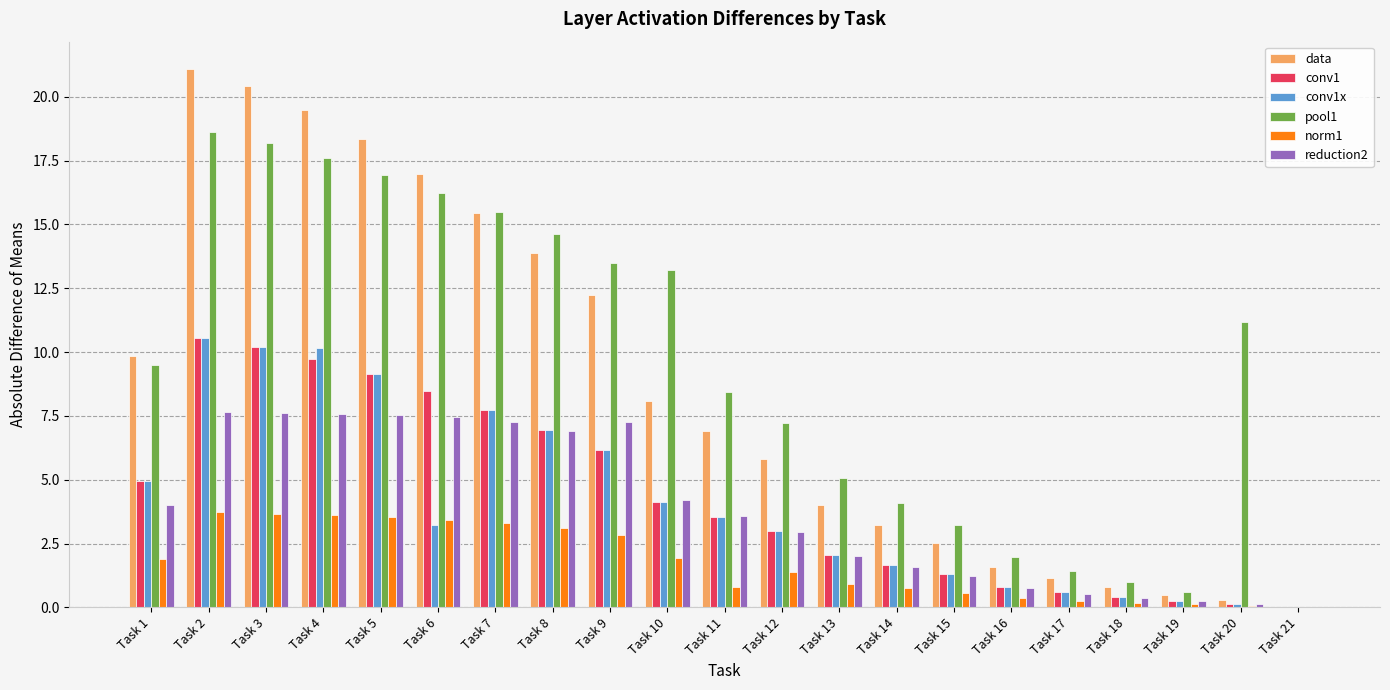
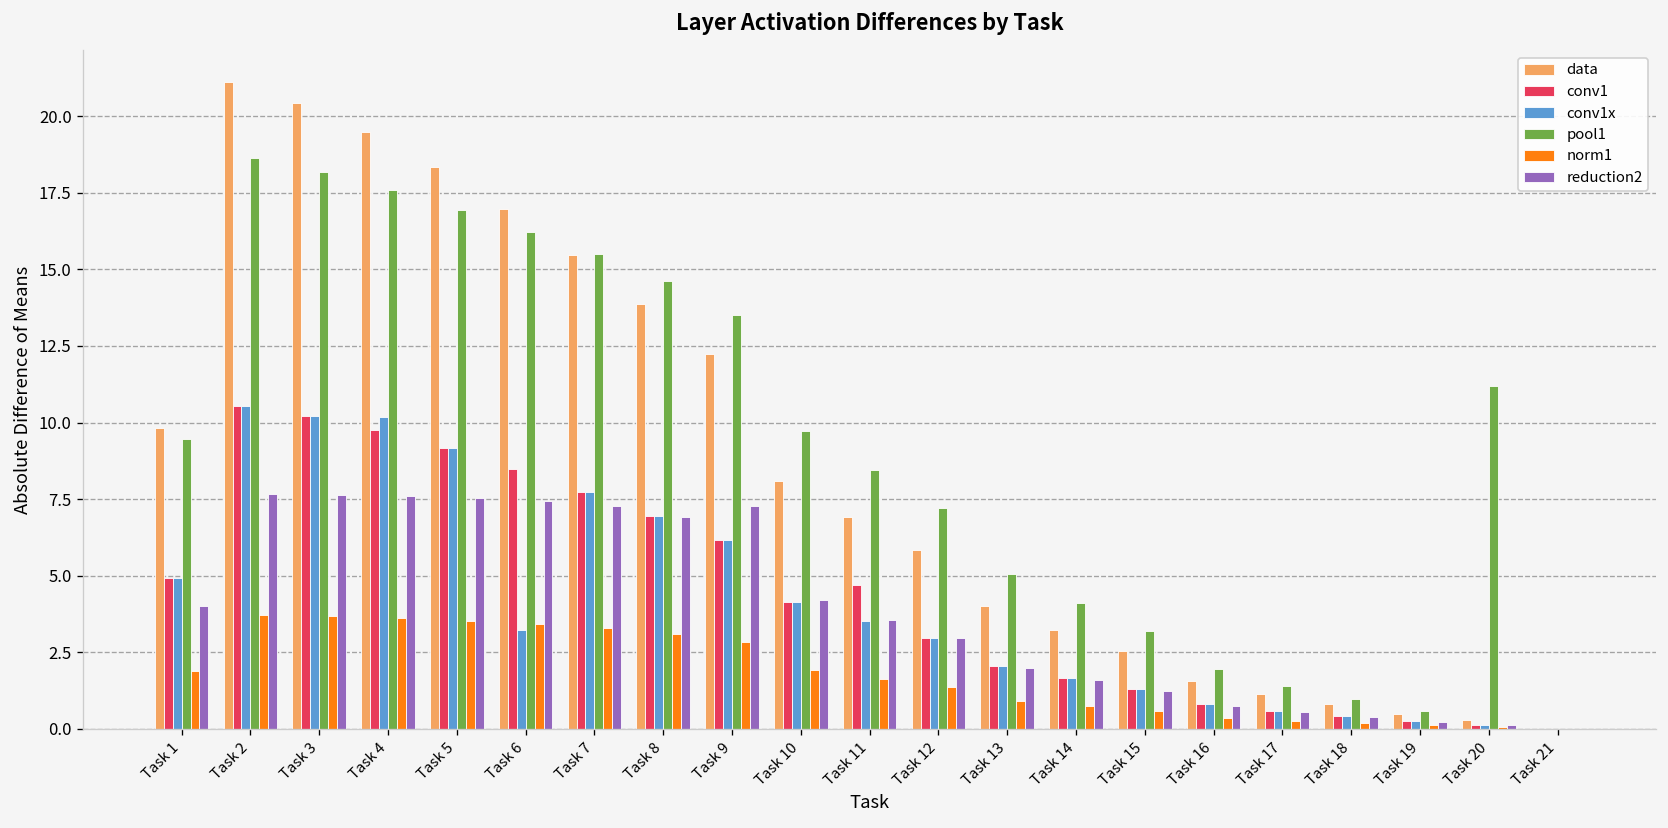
pool1, Task 10: 13.2 -> 9.7
conv1, Task 11: 3.5 -> 4.7
norm1, Task 11: 0.8 -> 1.6
